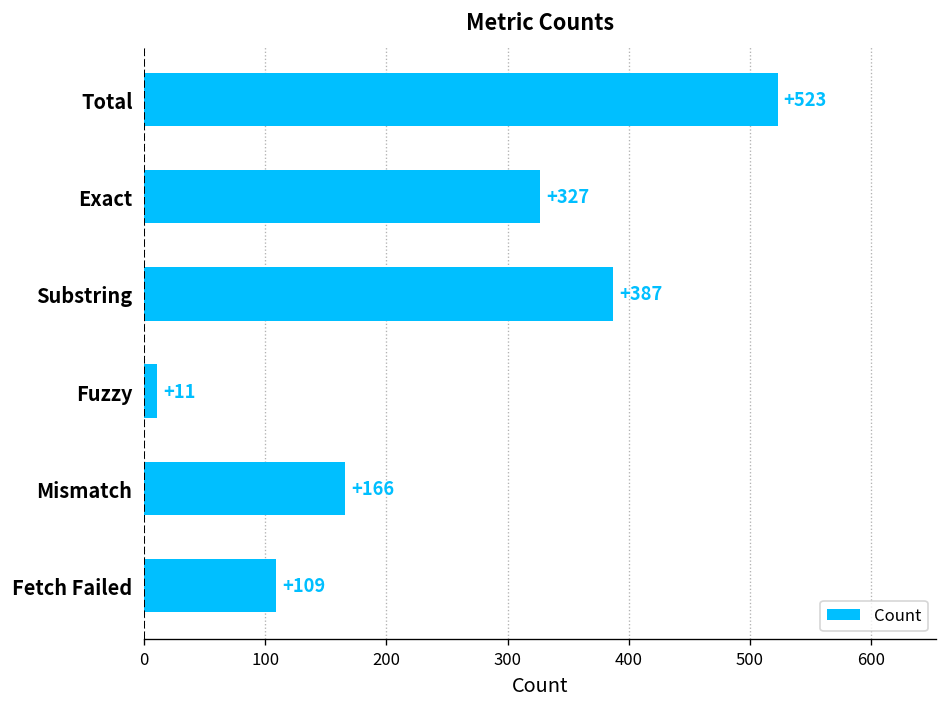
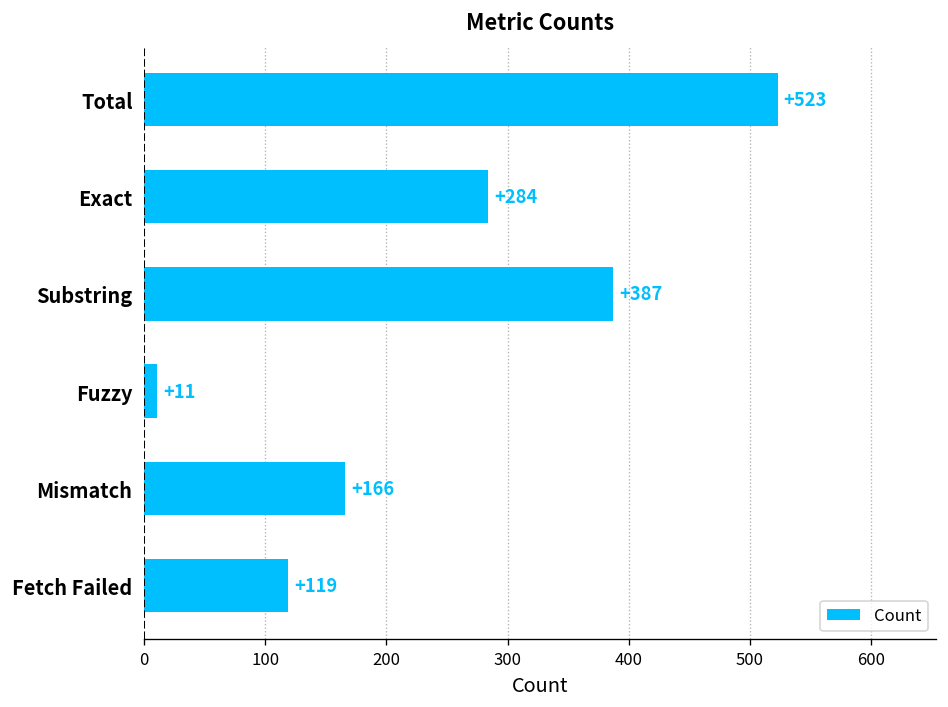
Exact: +327 -> +284
Fetch Failed: +109 -> +119
